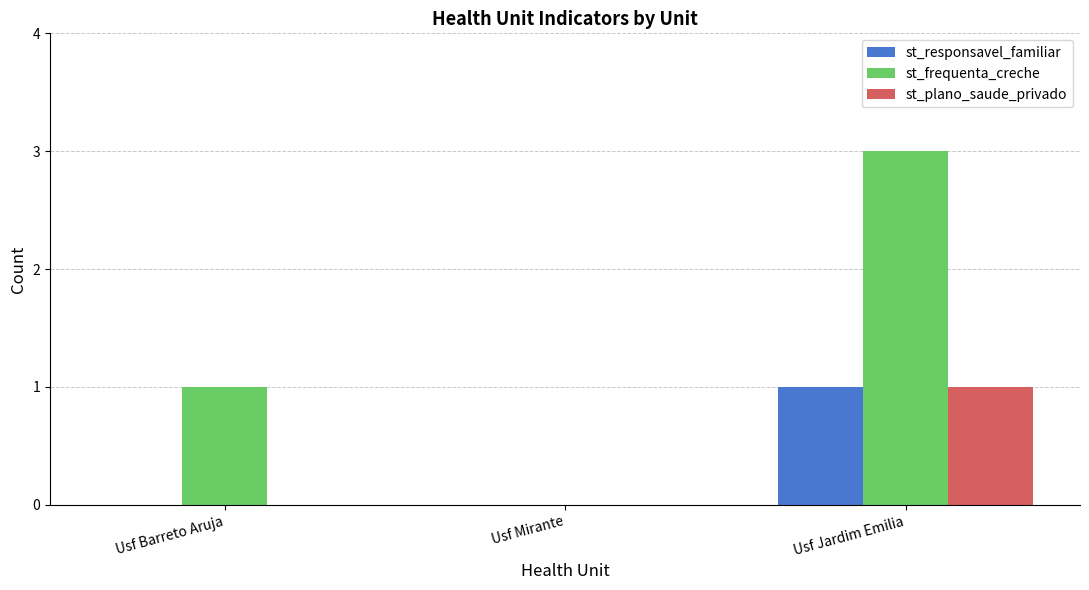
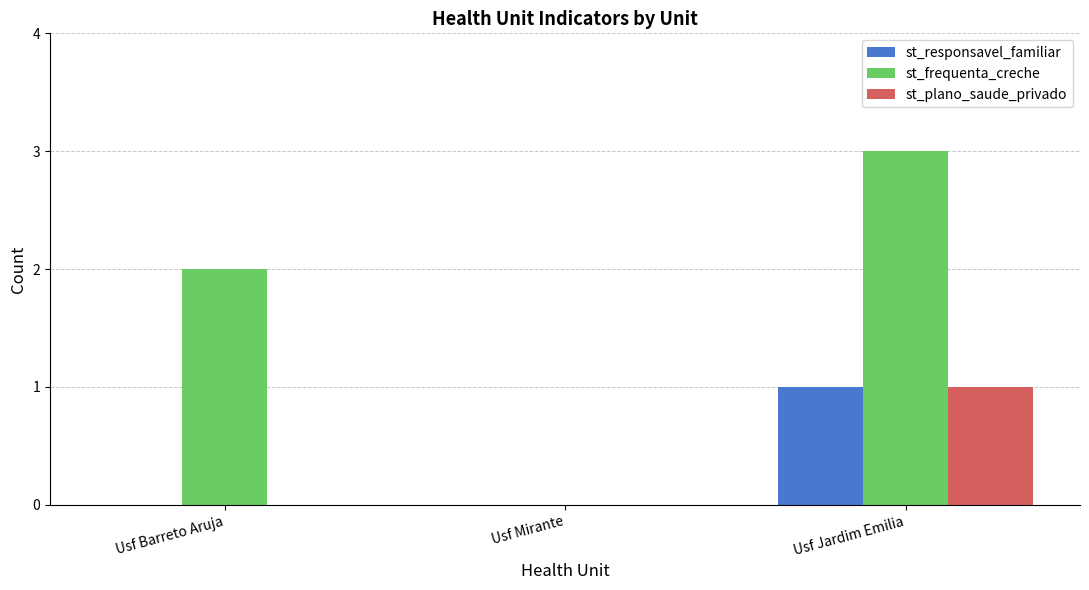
st_frequenta_creche, Usf Barreto Aruja: 1 -> 2
